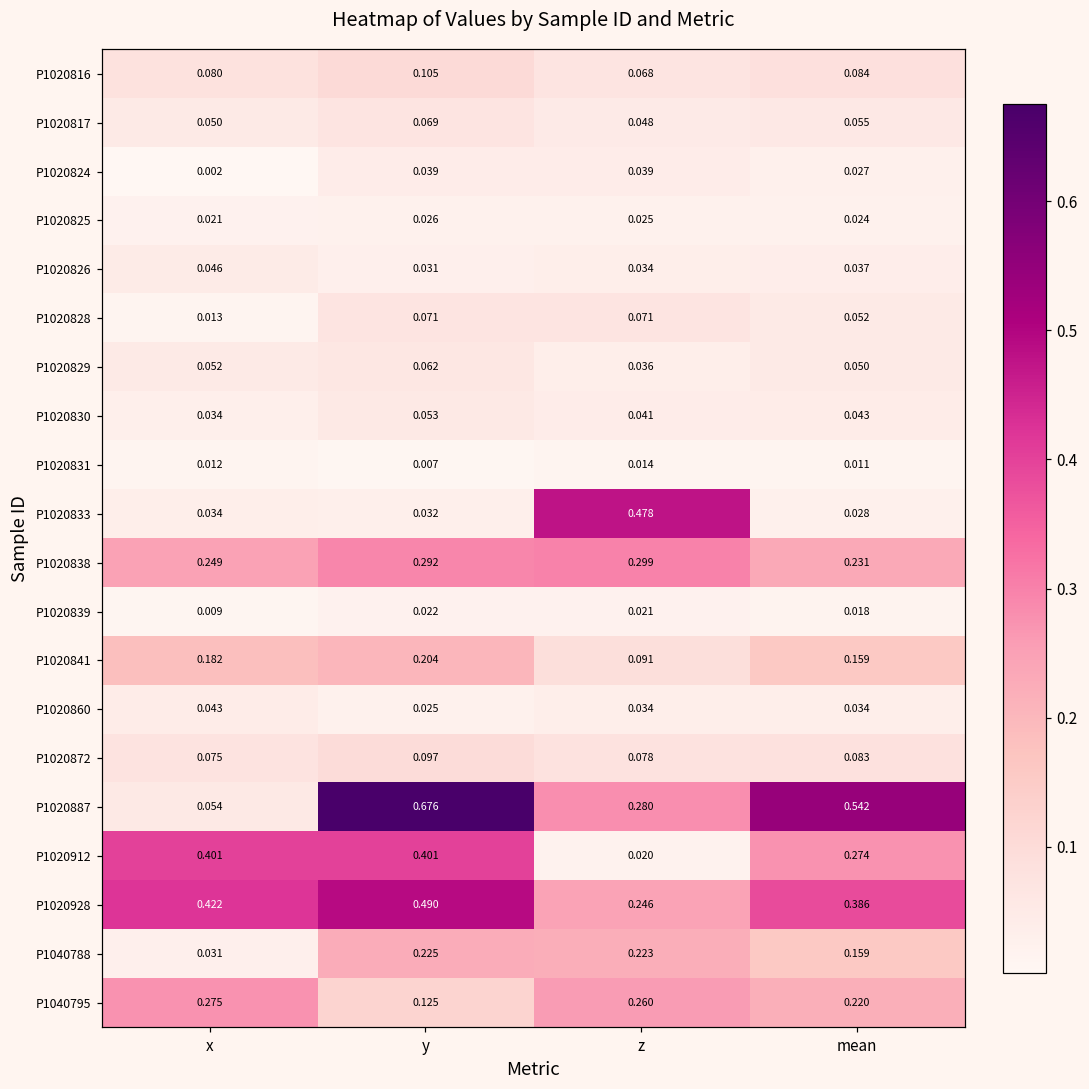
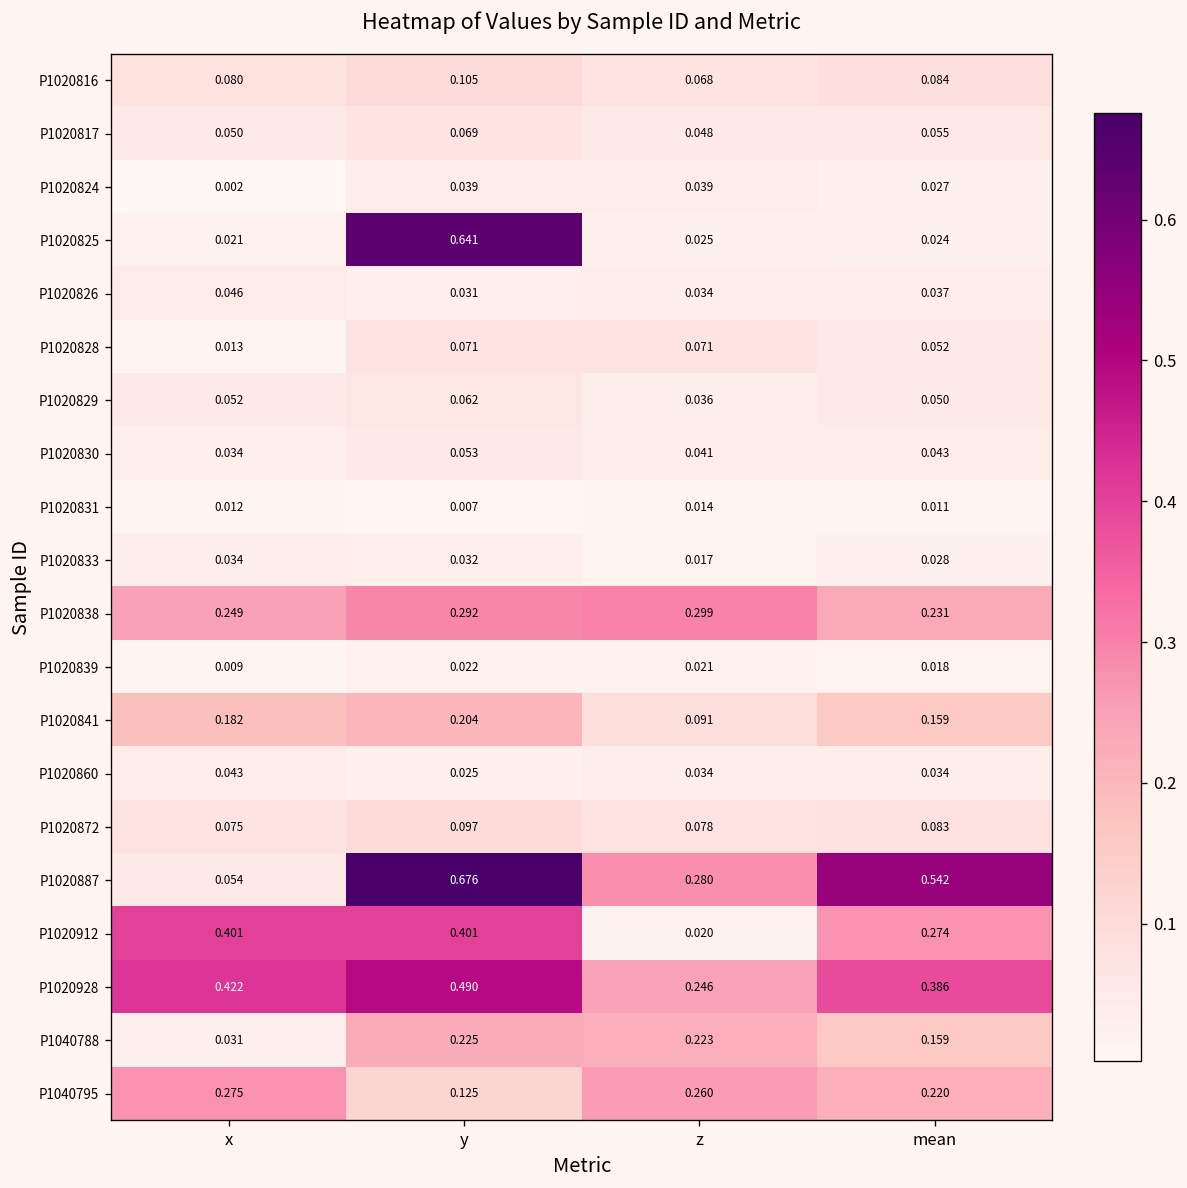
P1020825, y: 0.026 -> 0.641
P1020833, z: 0.478 -> 0.017
